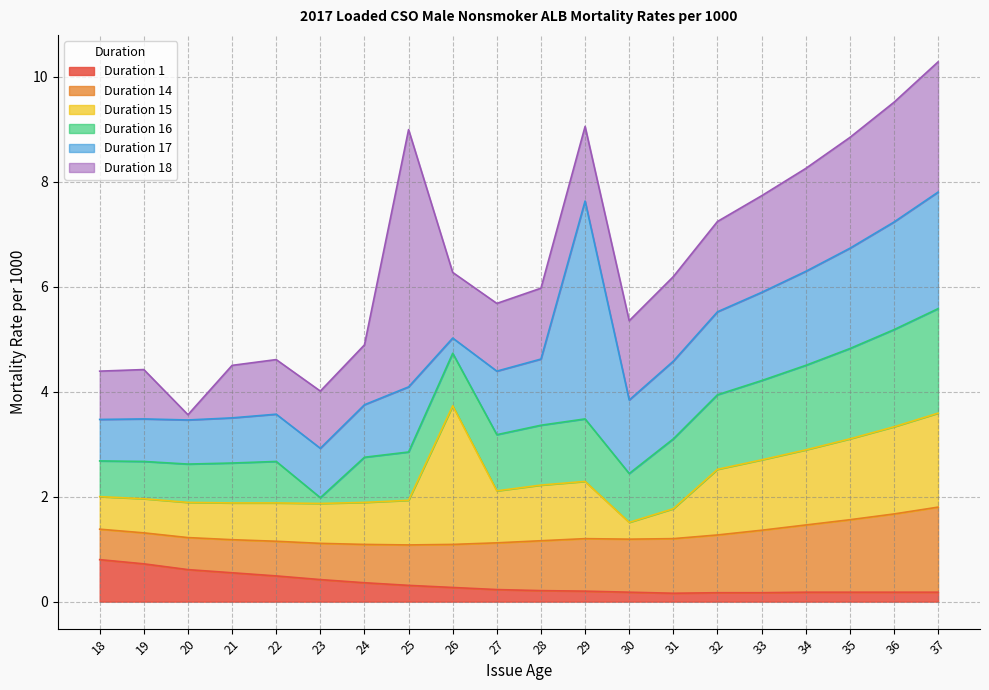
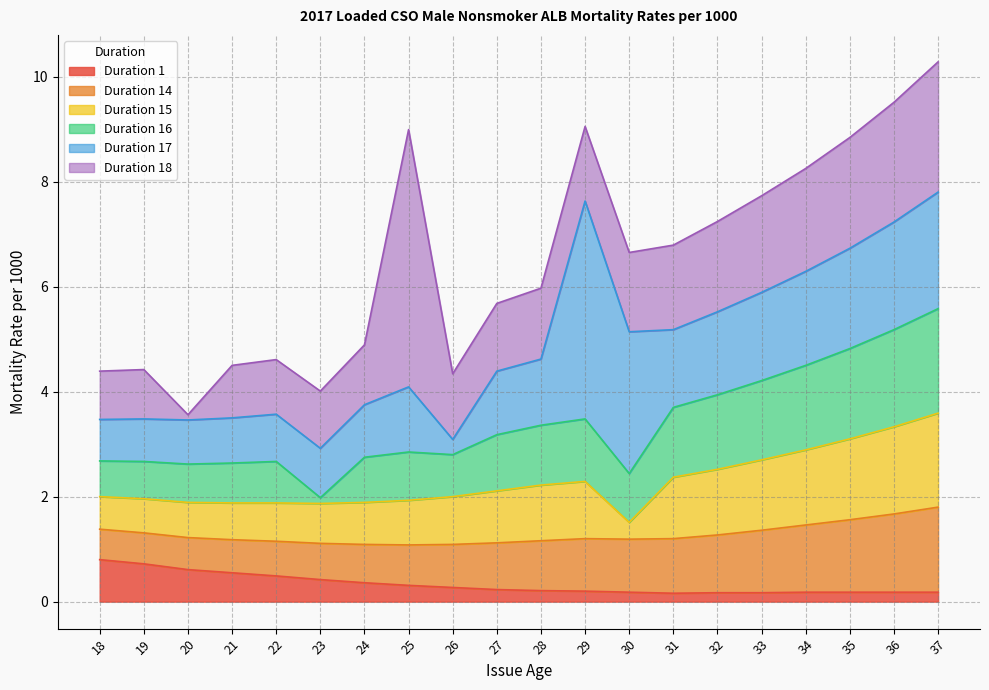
Duration 15, 26: 2.6 -> 0.9
Duration 16, 26: 1.0 -> 0.8
Duration 17, 30: 1.4 -> 2.7
Duration 15, 31: 0.6 -> 1.2
